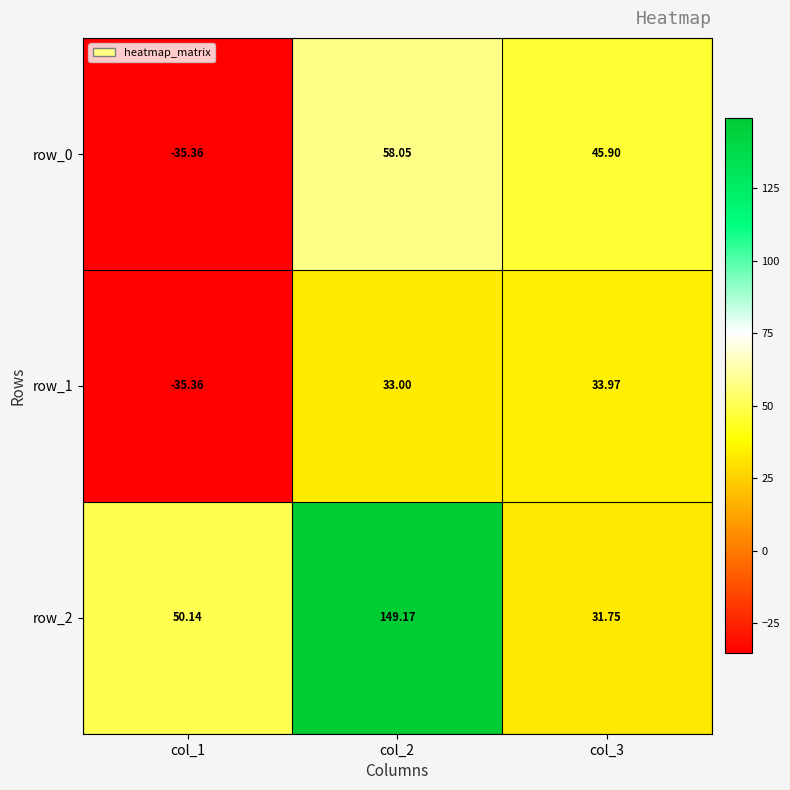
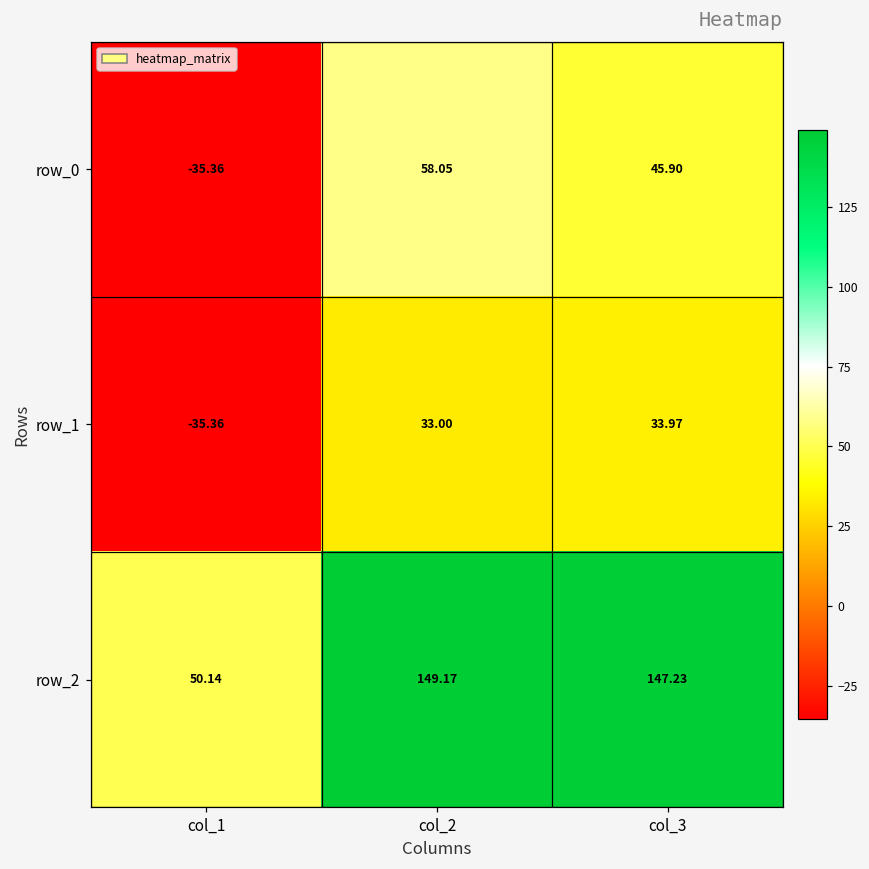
row_2, col_3: 31.75 -> 147.23
